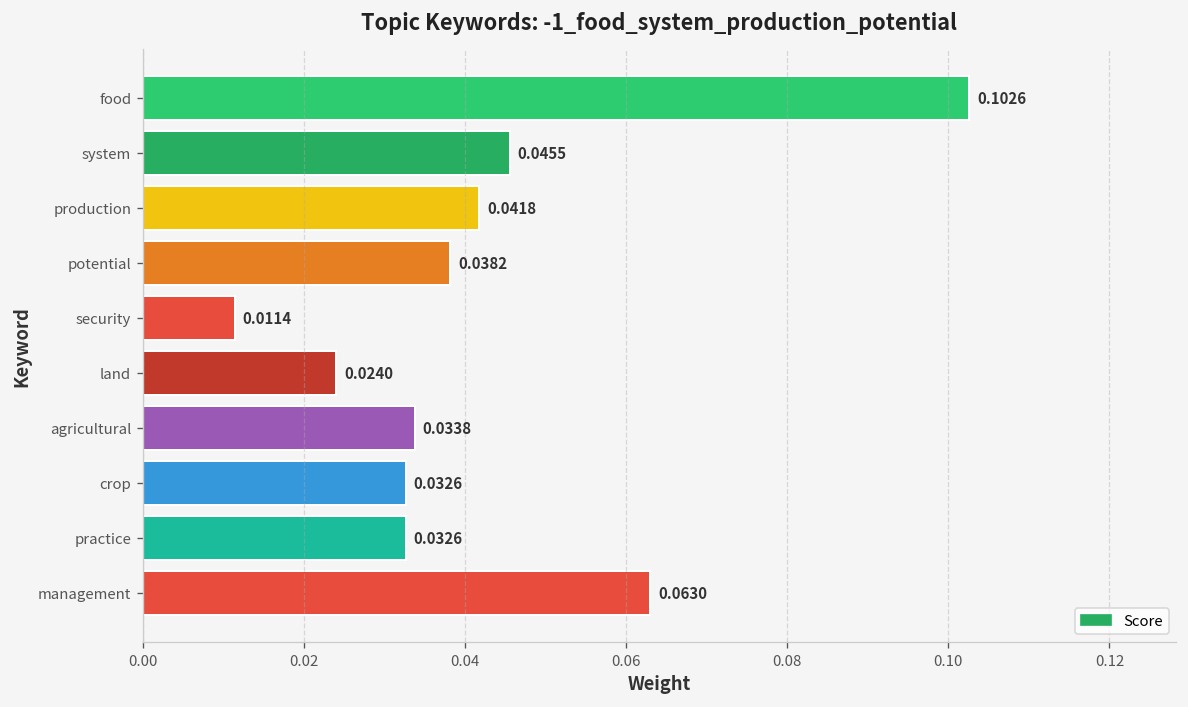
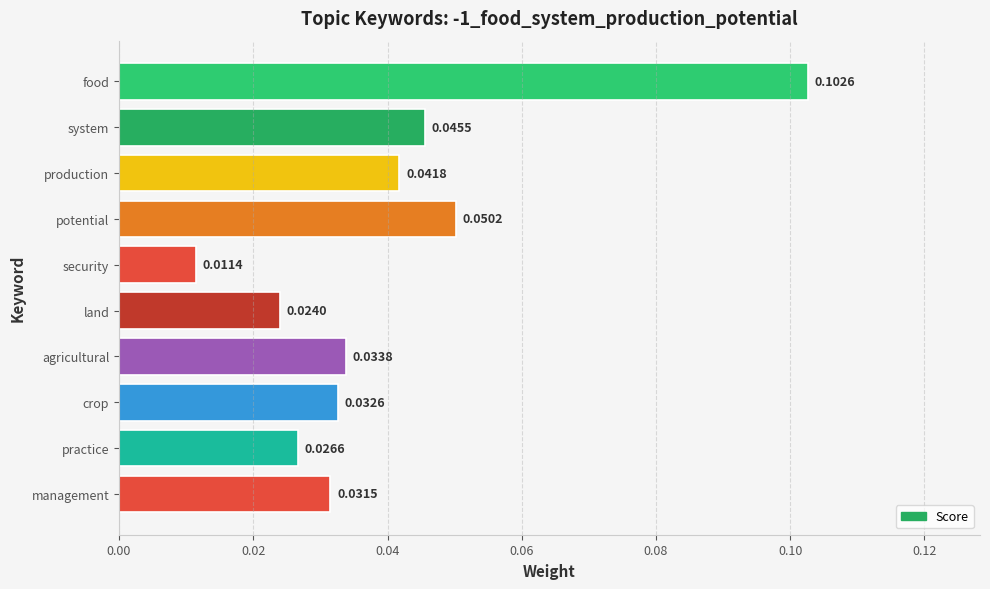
potential: 0.0382 -> 0.0502
practice: 0.0326 -> 0.0266
management: 0.0630 -> 0.0315
